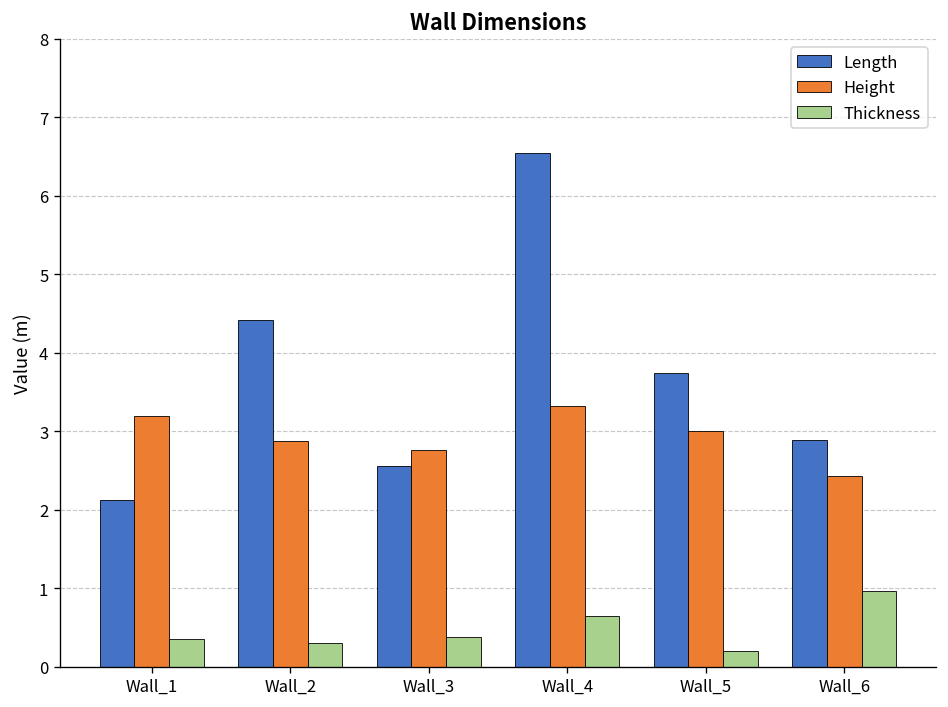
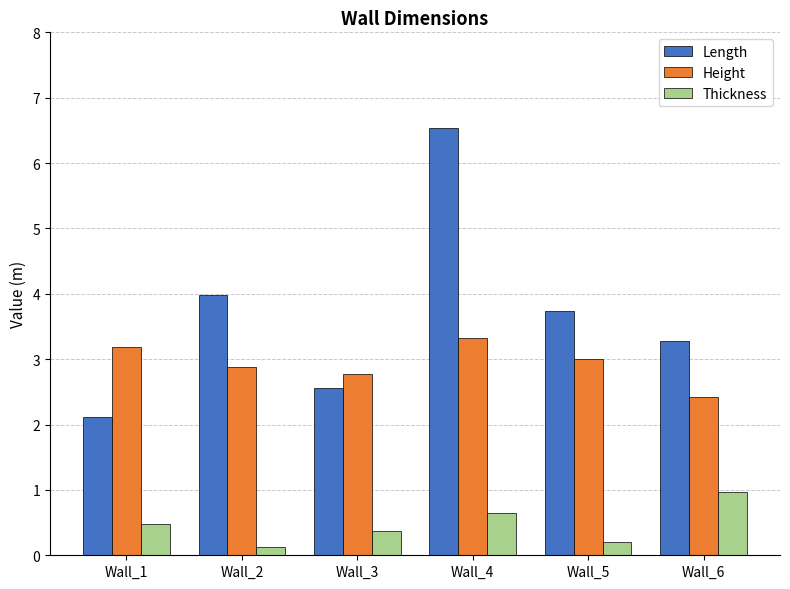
Thickness, Wall_1: 0.3 -> 0.5
Length, Wall_2: 4.4 -> 4.0
Thickness, Wall_2: 0.3 -> 0.1
Length, Wall_6: 2.9 -> 3.3
